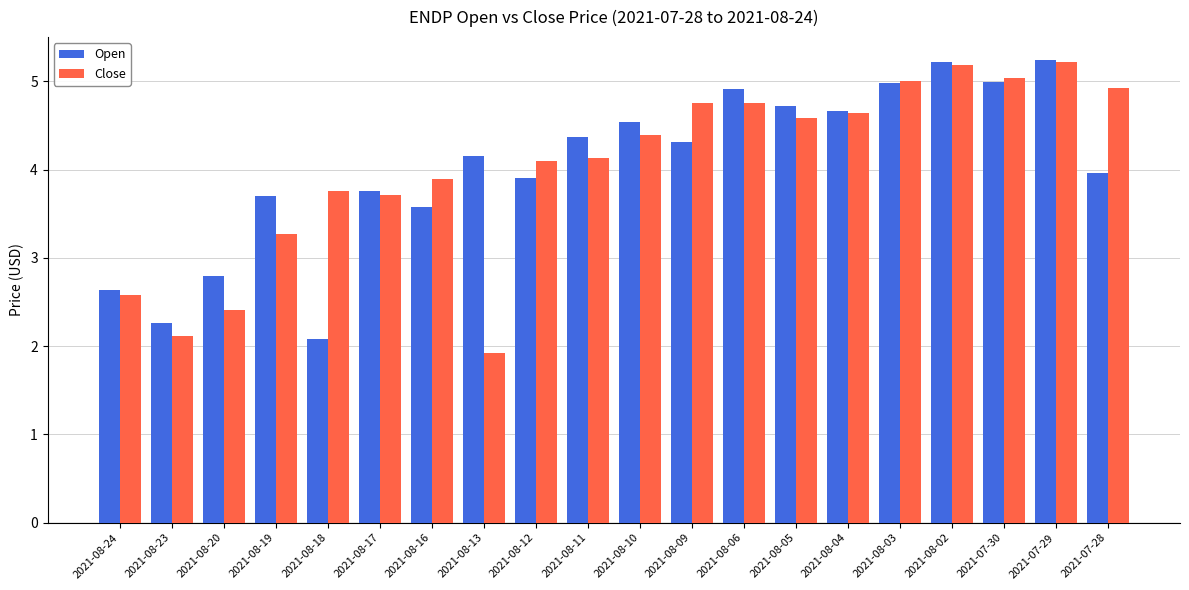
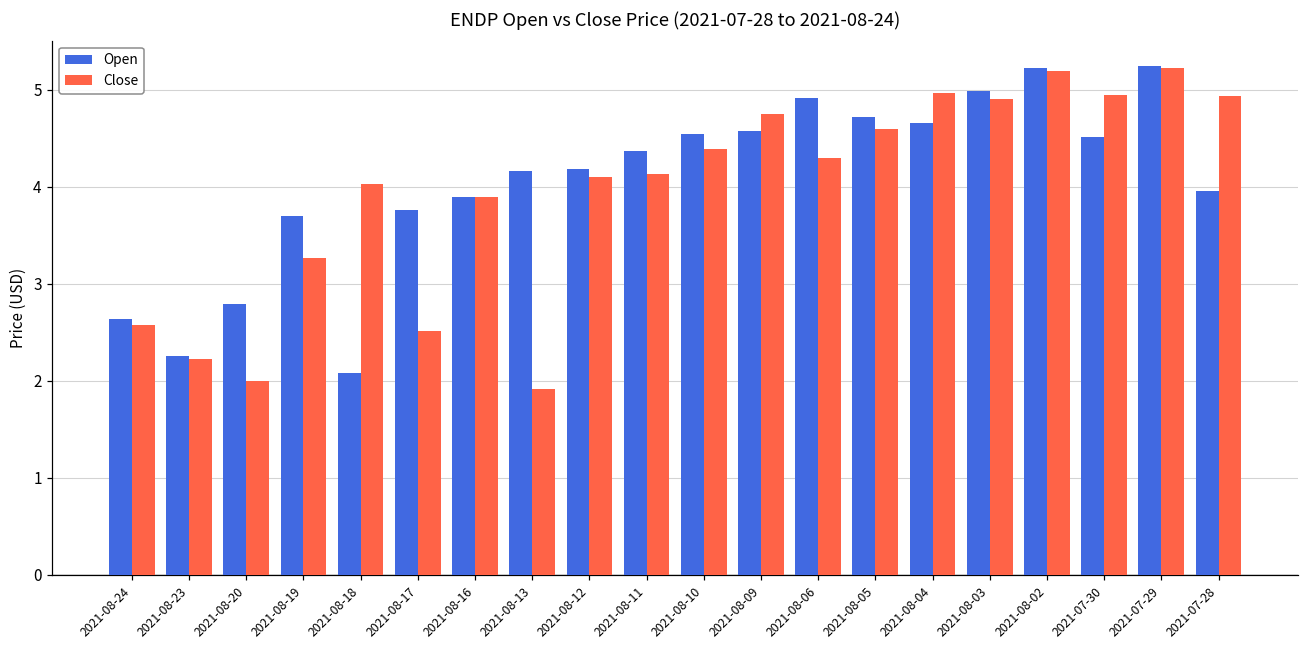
Close, 2021-08-23: 2.1 -> 2.2
Close, 2021-08-20: 2.4 -> 2.0
Close, 2021-08-18: 3.8 -> 4.0
Close, 2021-08-17: 3.7 -> 2.5
Open, 2021-08-16: 3.6 -> 3.9
Open, 2021-08-12: 3.9 -> 4.2
Open, 2021-08-09: 4.3 -> 4.6
Close, 2021-08-06: 4.8 -> 4.3
Close, 2021-08-04: 4.6 -> 5.0
Close, 2021-08-03: 5.0 -> 4.9
Open, 2021-07-30: 5.0 -> 4.5
Close, 2021-07-30: 5.0 -> 4.9
